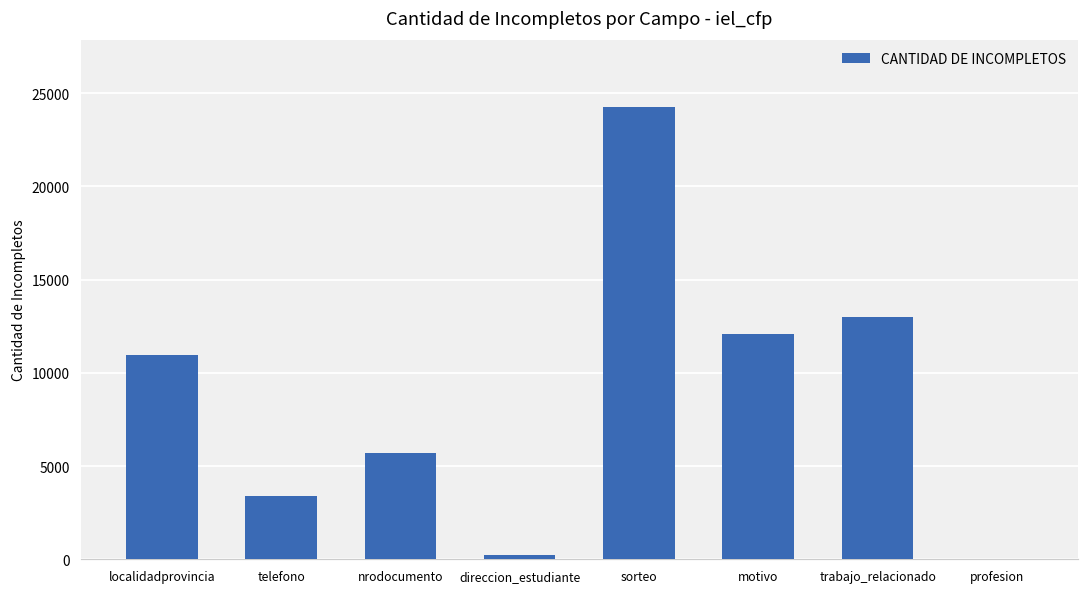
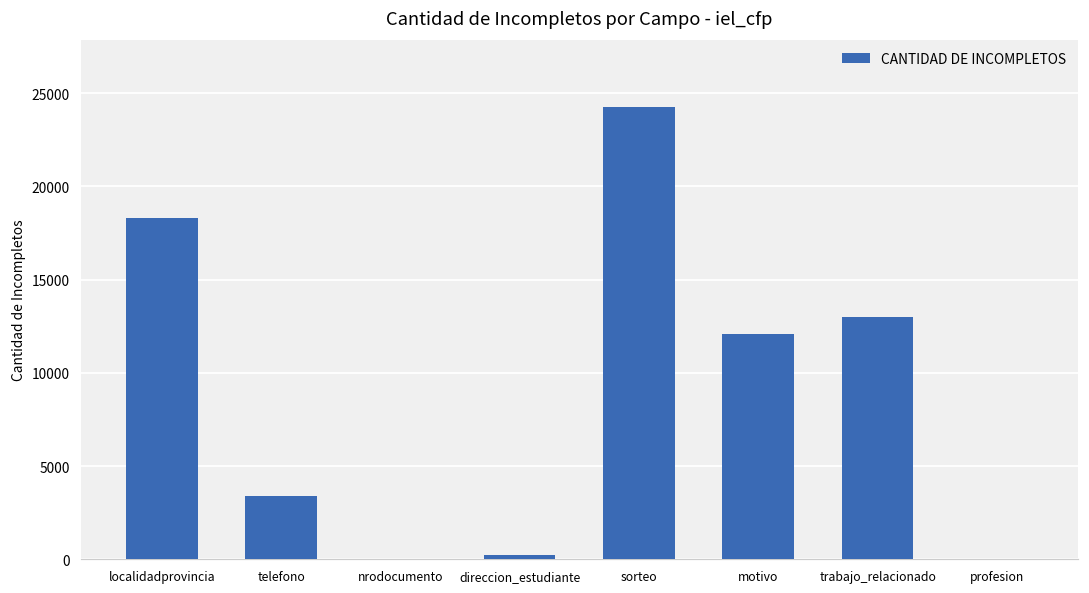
localidadprovincia: 10900 -> 18300
nrodocumento: 5700 -> 0
